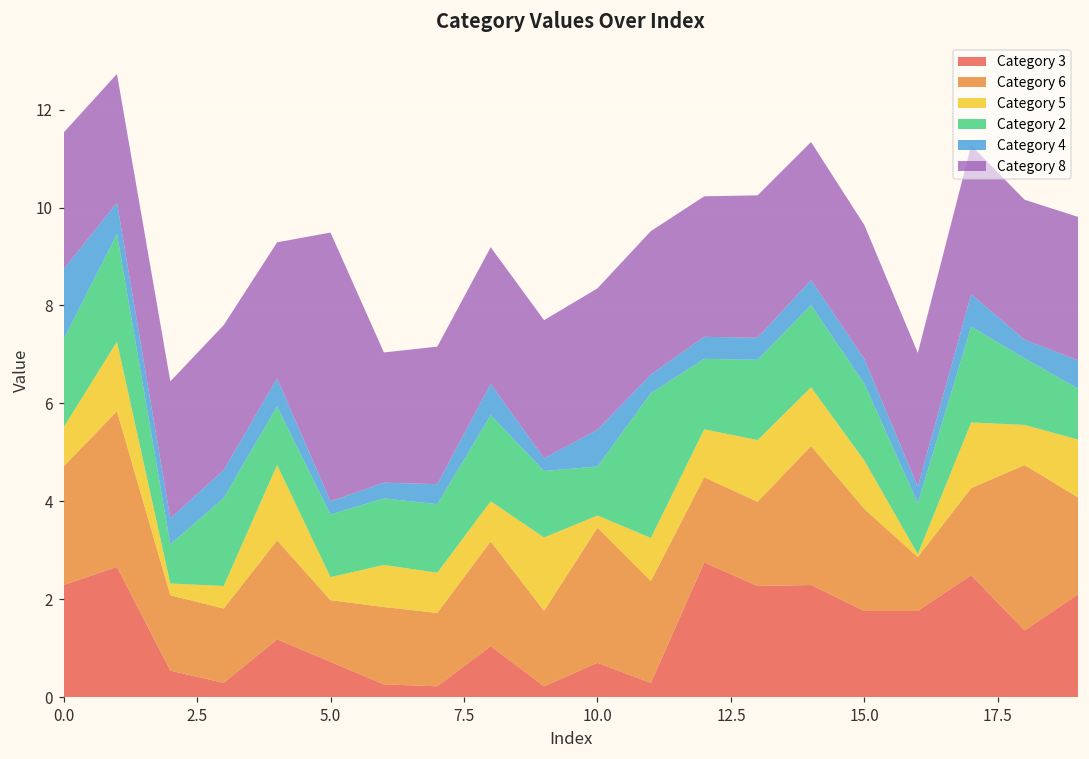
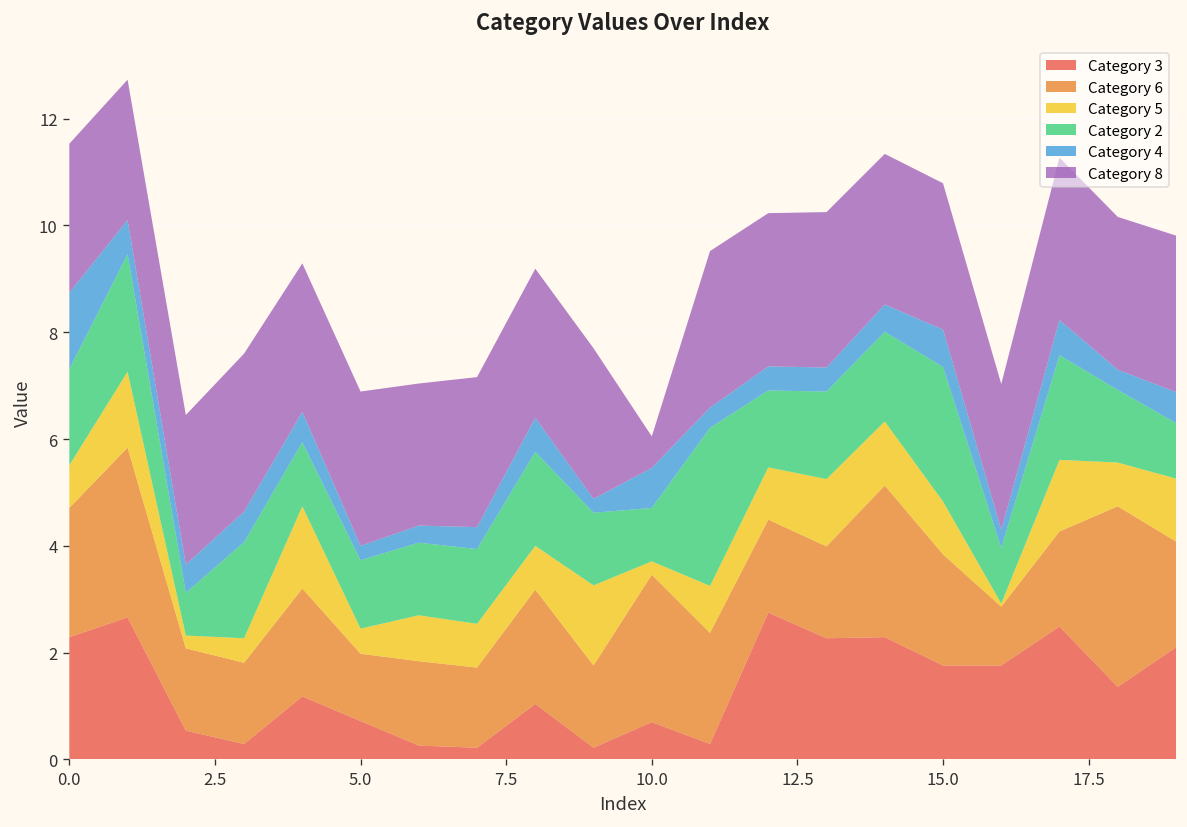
Category 8, 5.0: 5.5 -> 2.9
Category 8, 10.0: 2.9 -> 0.6
Category 2, 15.0: 1.6 -> 2.5
Category 4, 15.0: 0.5 -> 0.7
